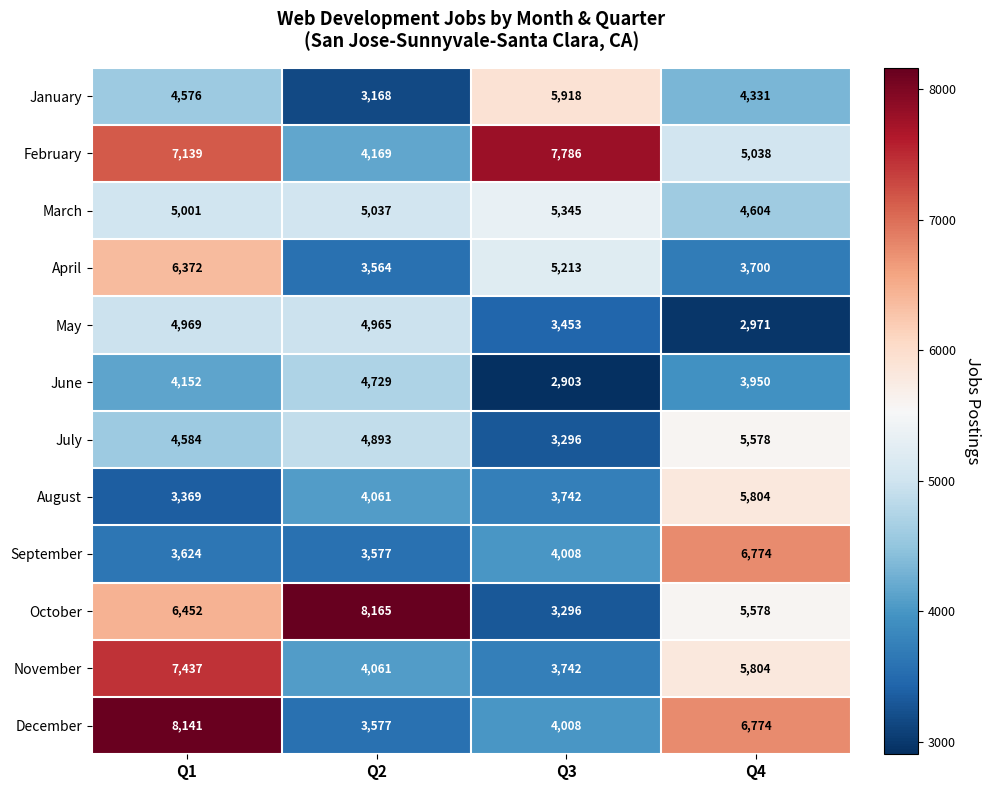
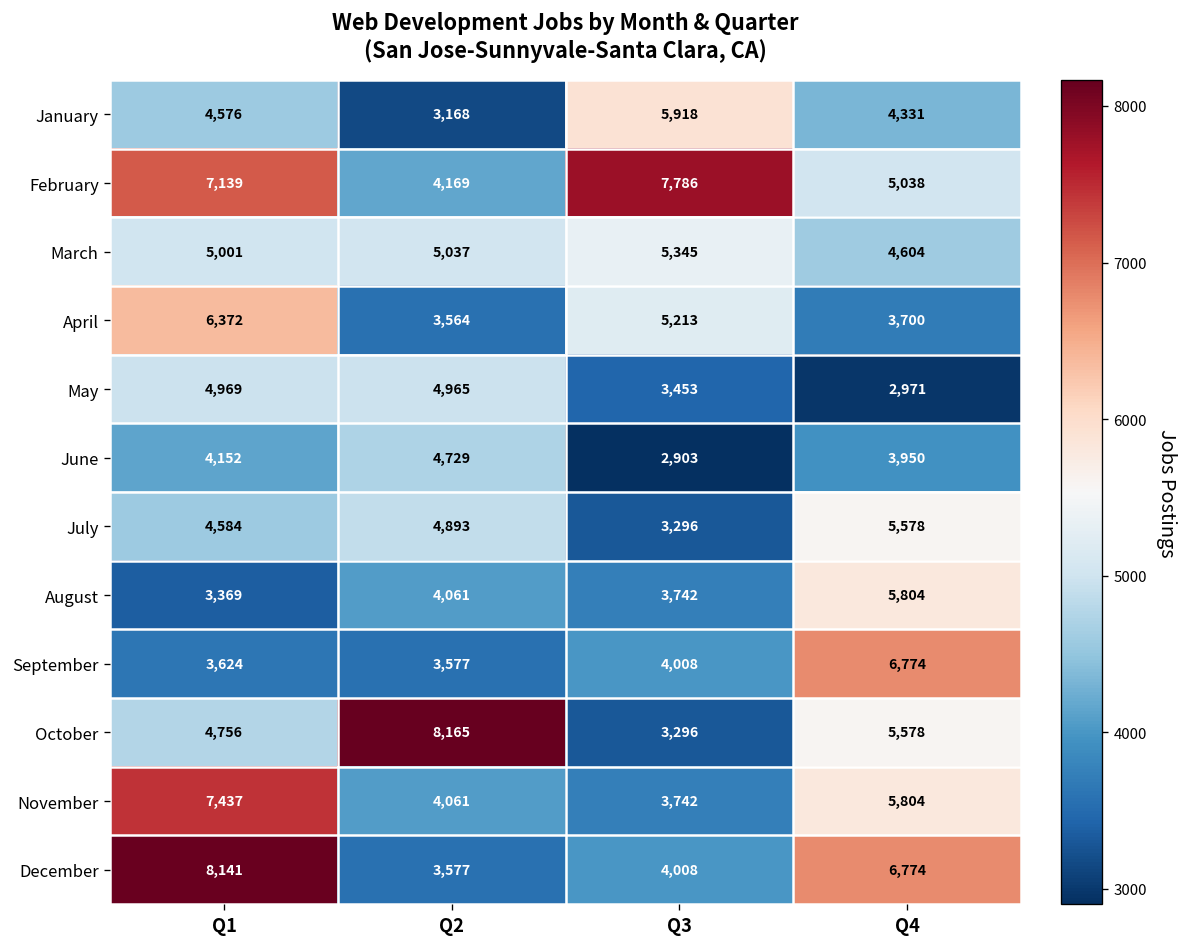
October, Q1: 6,452 -> 4,756
